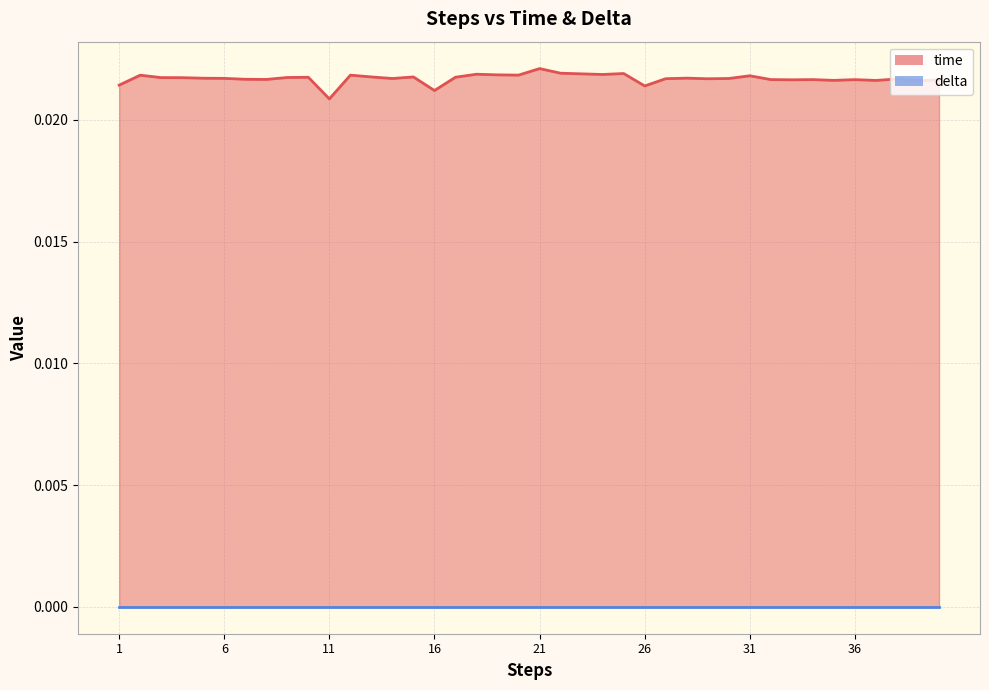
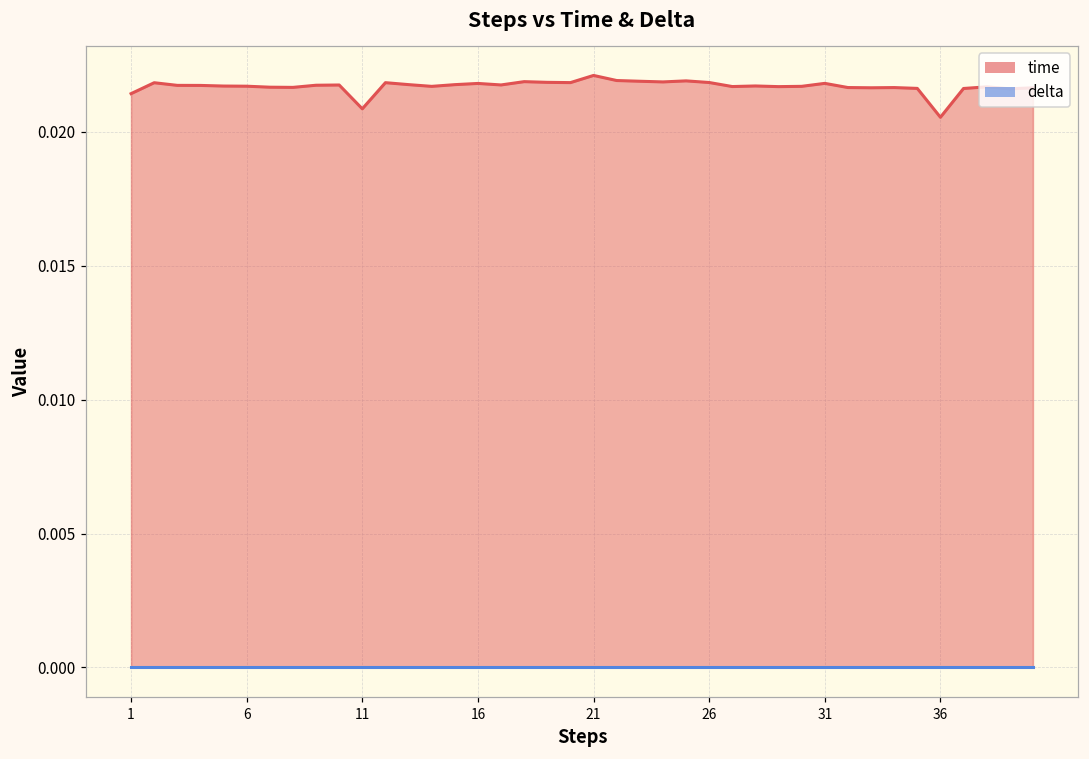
time, 16: 0.0212 -> 0.0218
time, 26: 0.0214 -> 0.0218
time, 36: 0.0217 -> 0.0205
